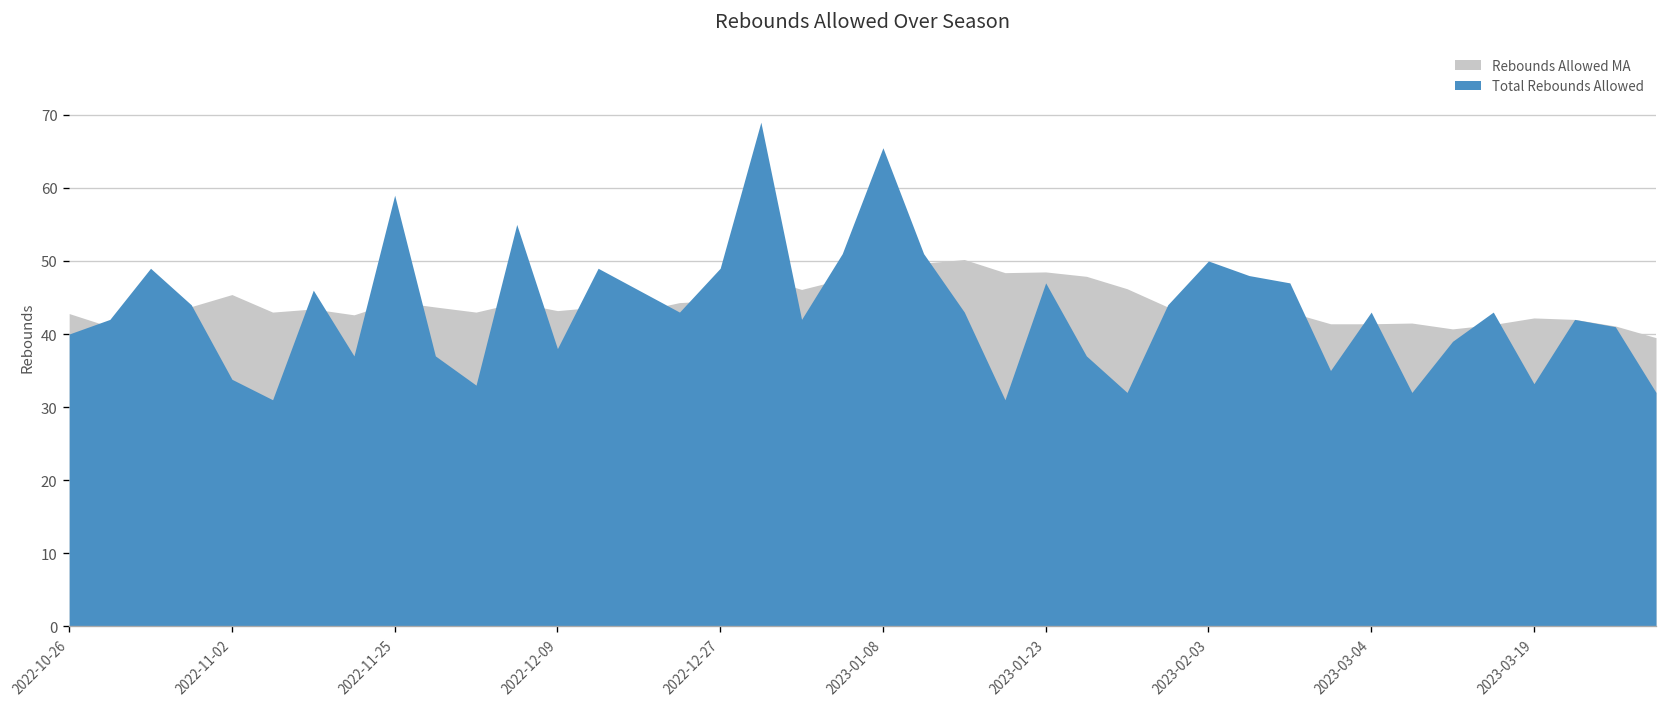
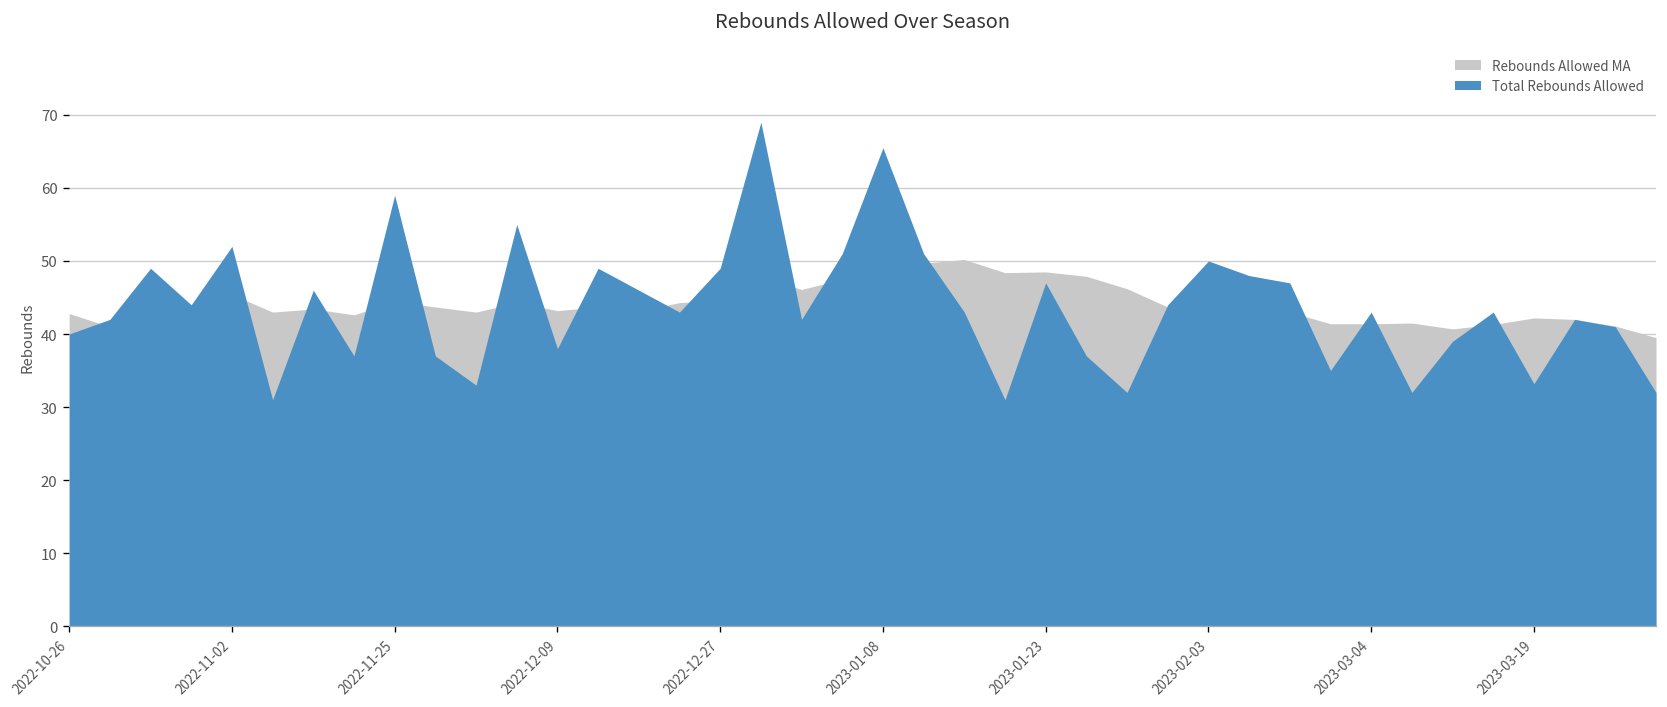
Total Rebounds Allowed, 2022-11-02: 34 -> 52
